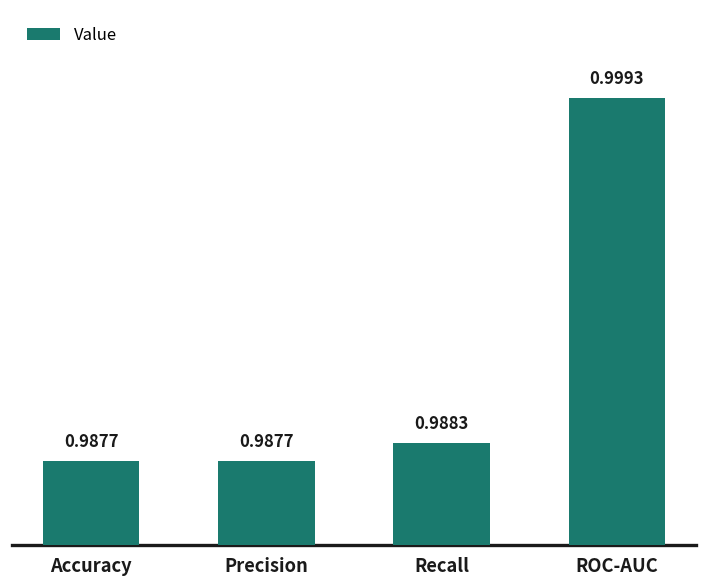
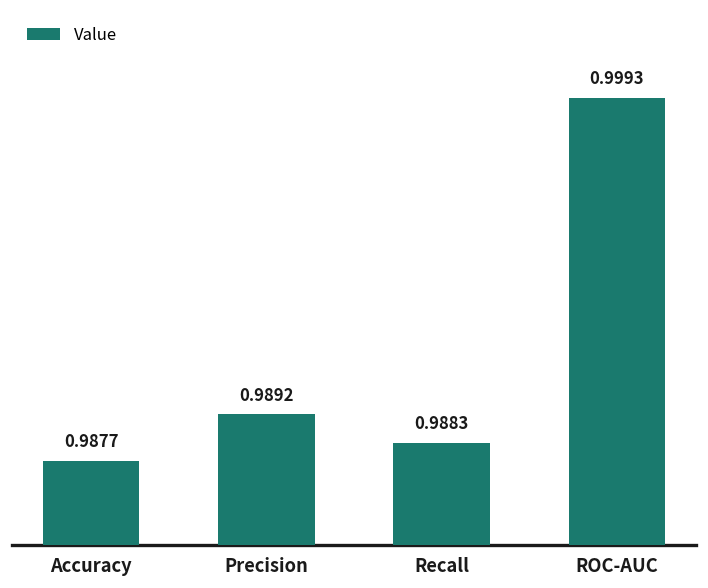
Precision: 0.9877 -> 0.9892
